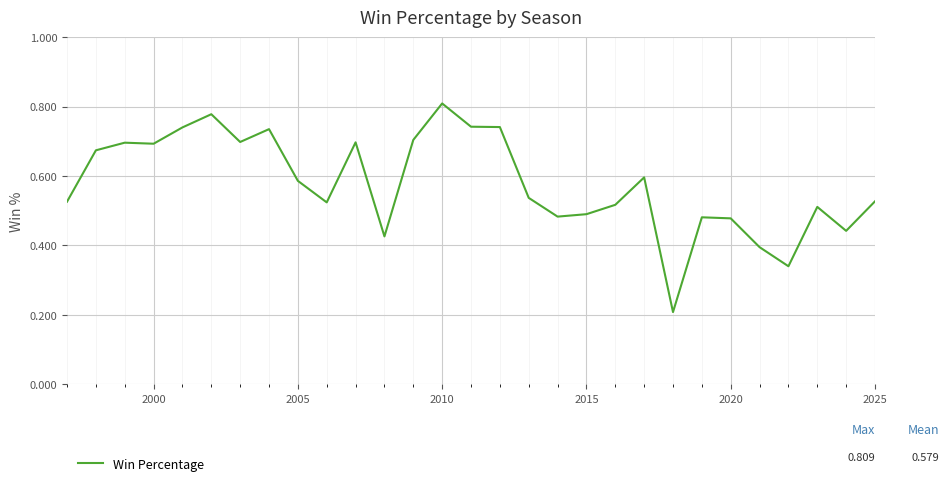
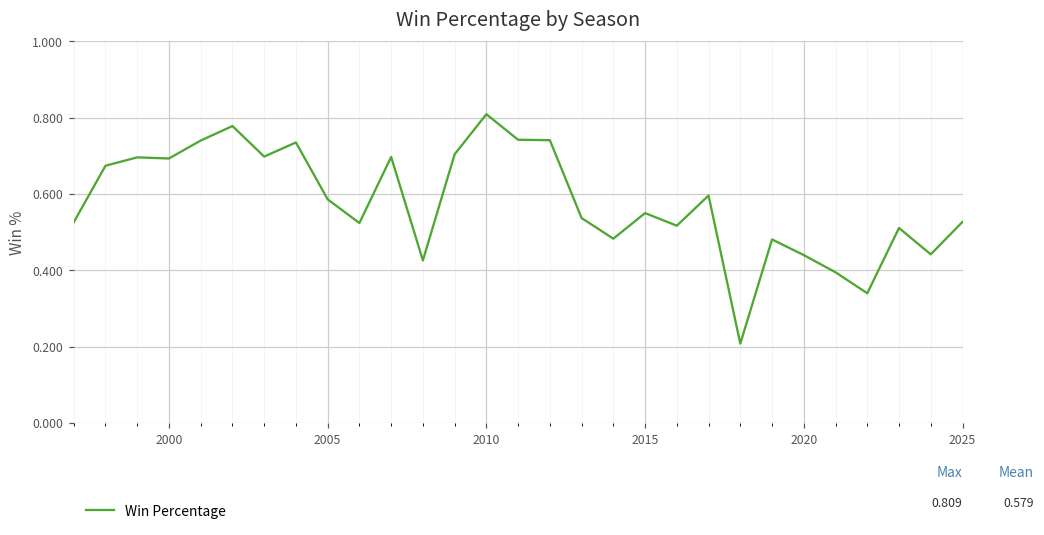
2015: 0.49 -> 0.55
2020: 0.48 -> 0.44
